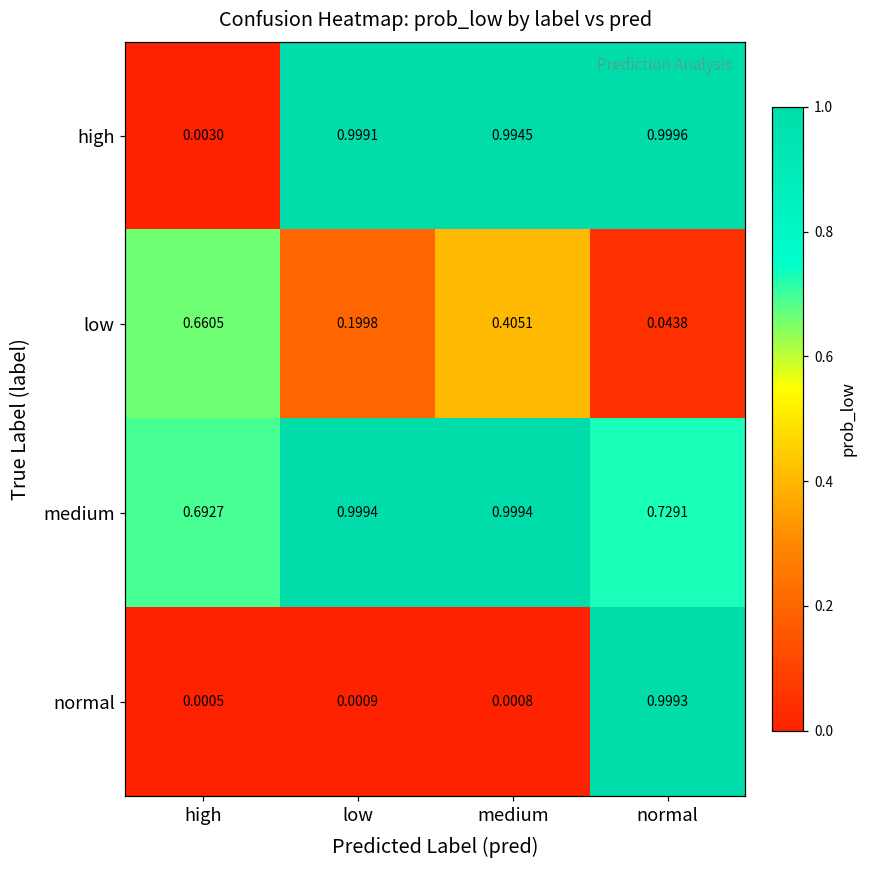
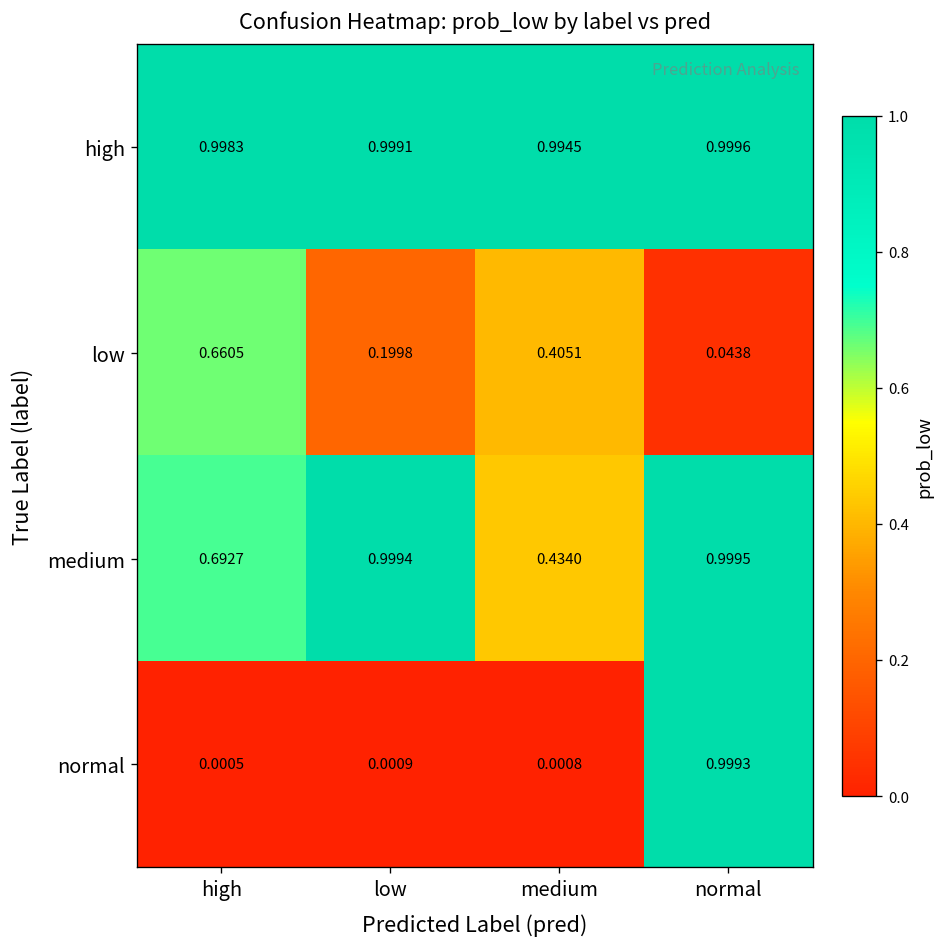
high, high: 0.0030 -> 0.9983
medium, medium: 0.9994 -> 0.4340
medium, normal: 0.7291 -> 0.9995
